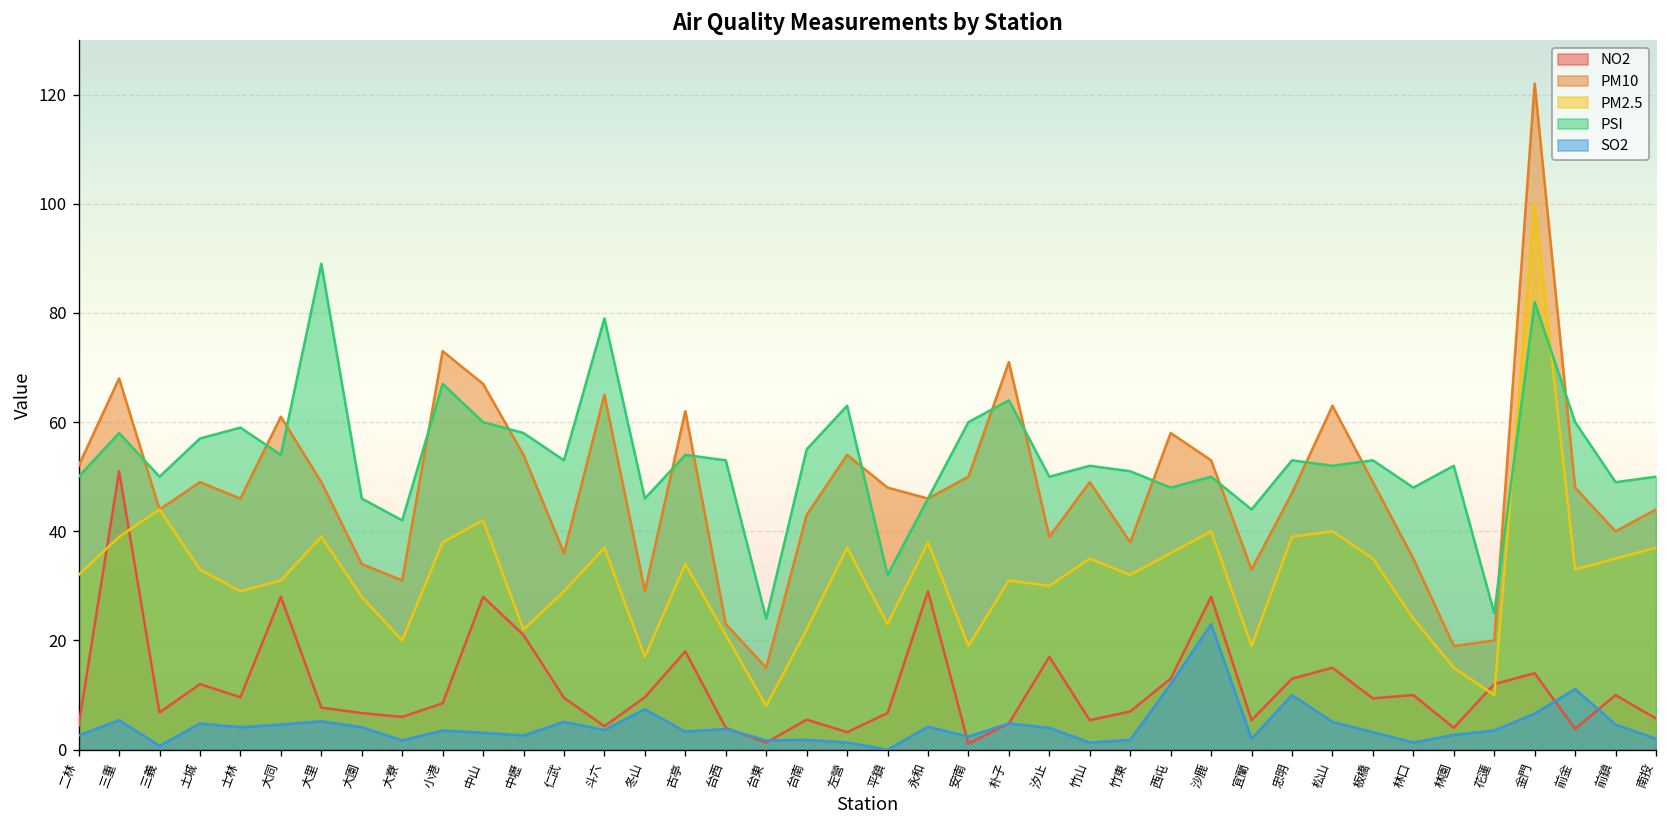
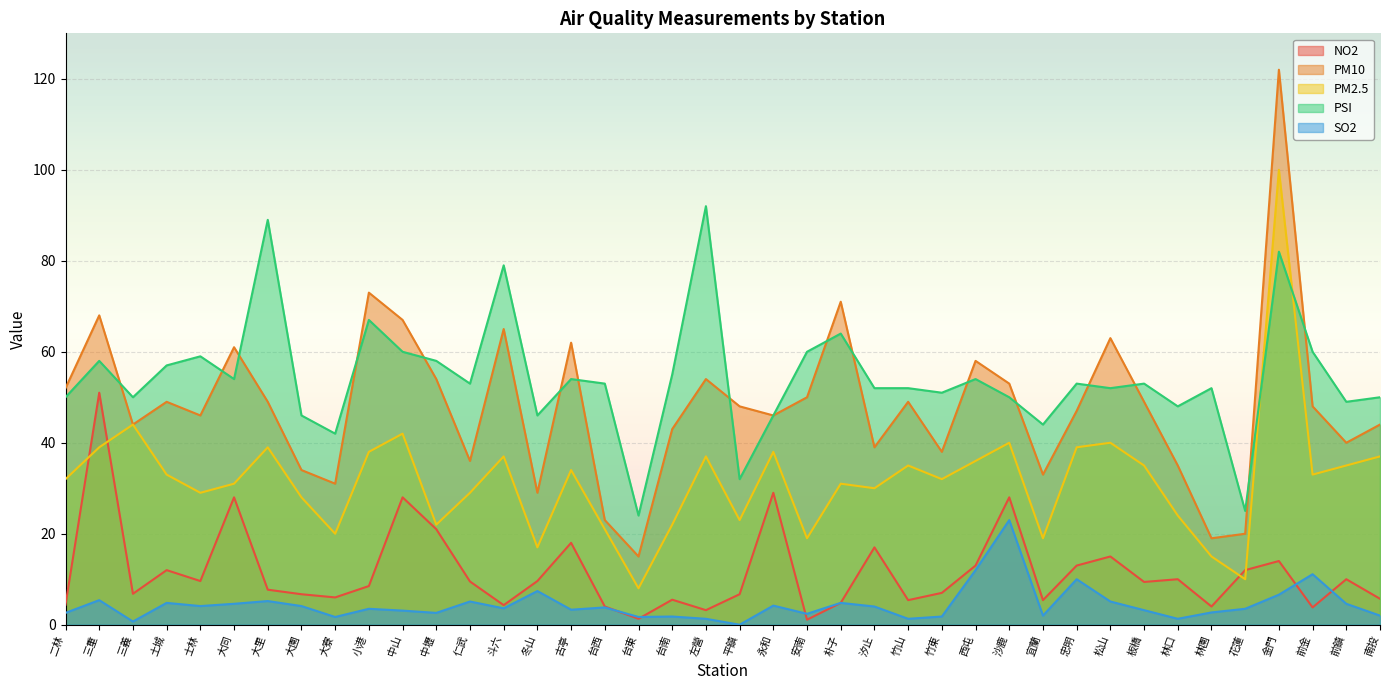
PSI, 左營: 63 -> 92
PSI, 汐止: 50 -> 52
PSI, 西屯: 48 -> 54
